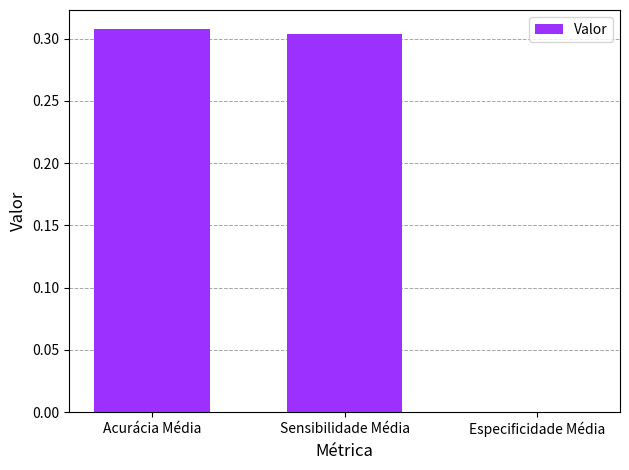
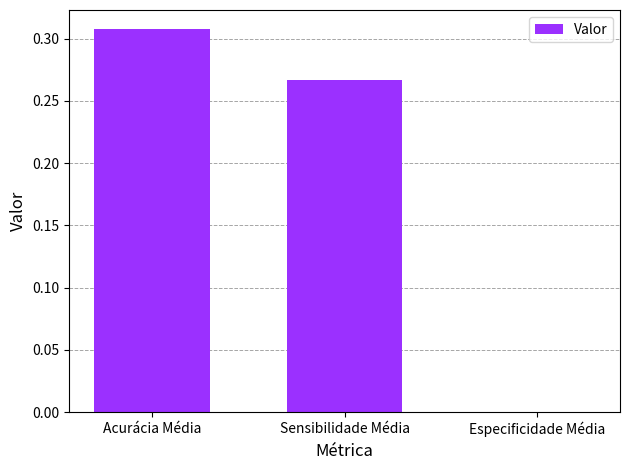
Sensibilidade Média: 0.304 -> 0.266
